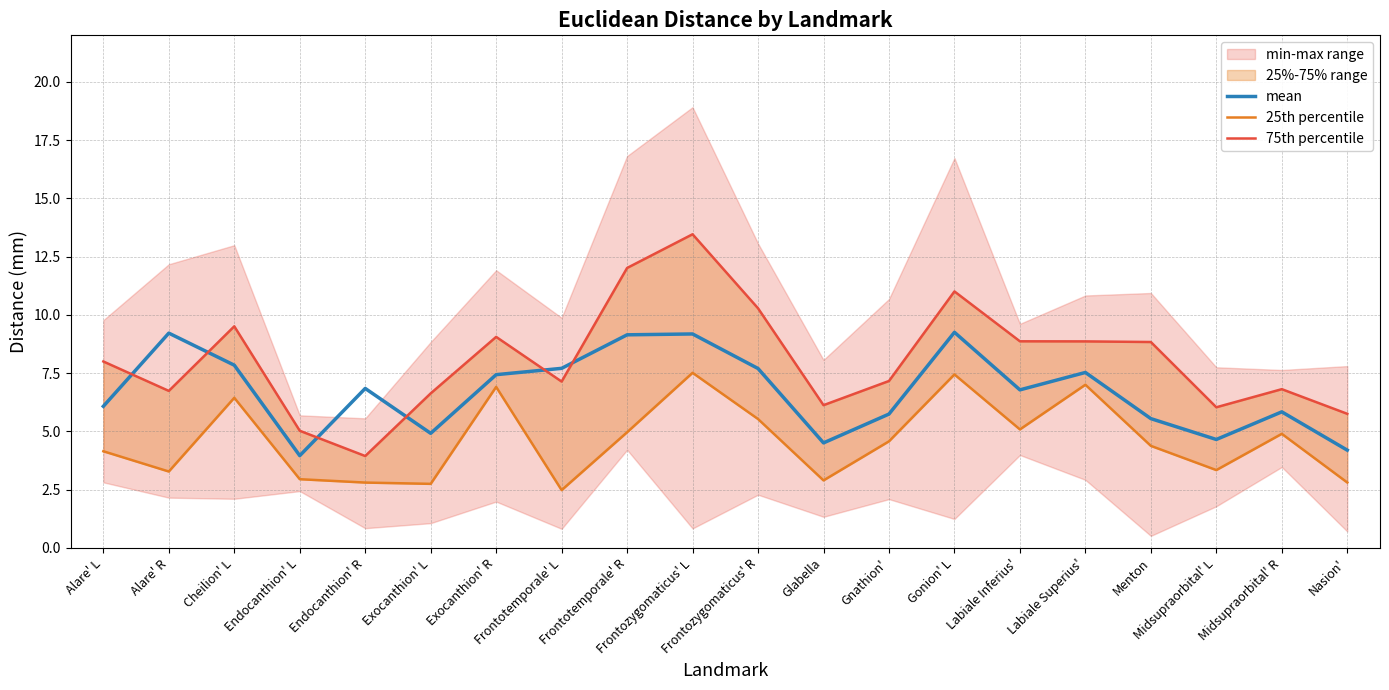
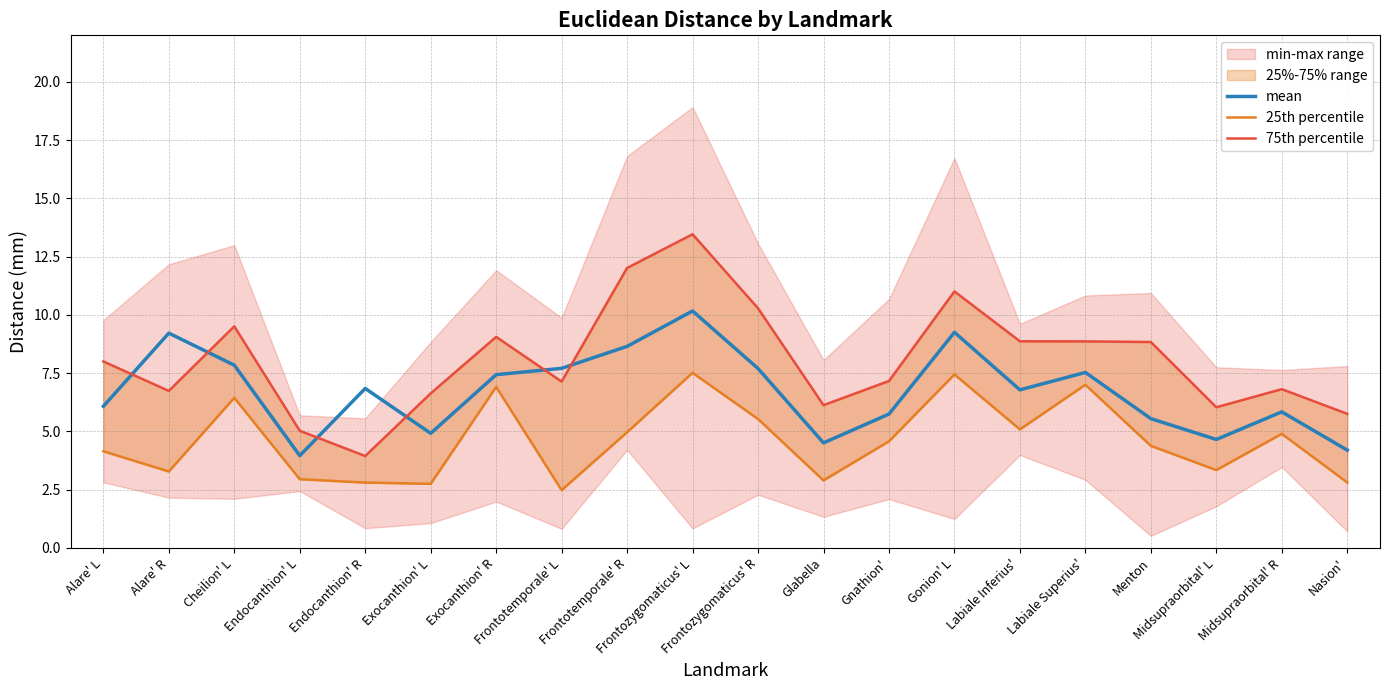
mean, Frontotemporale' R: 9.1 -> 8.7
mean, Frontozygomaticus' L: 9.2 -> 10.2
